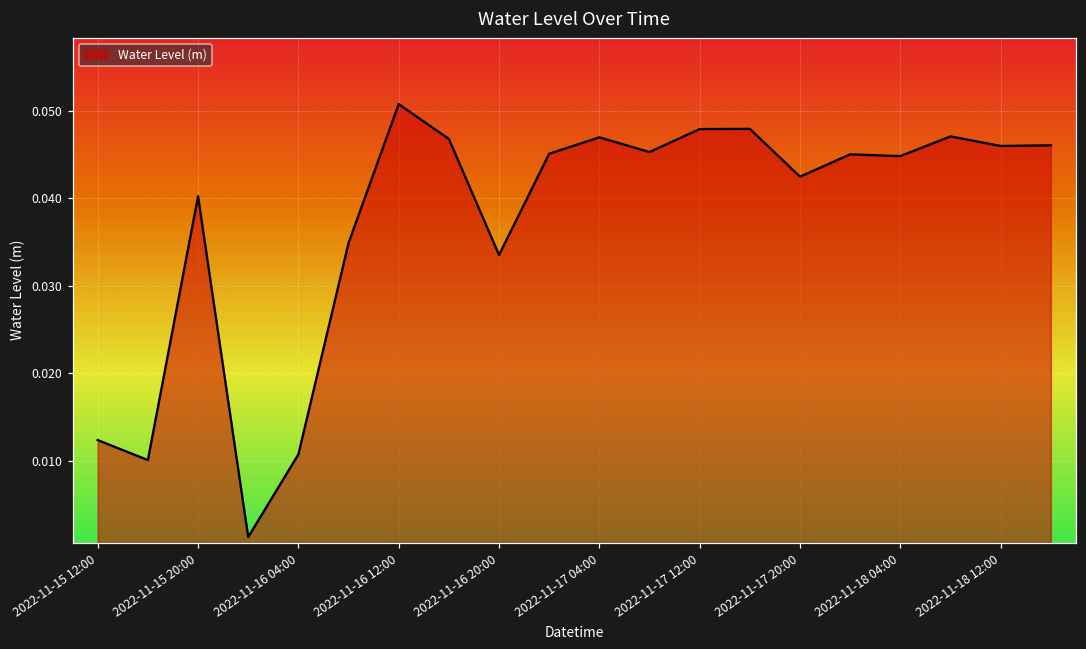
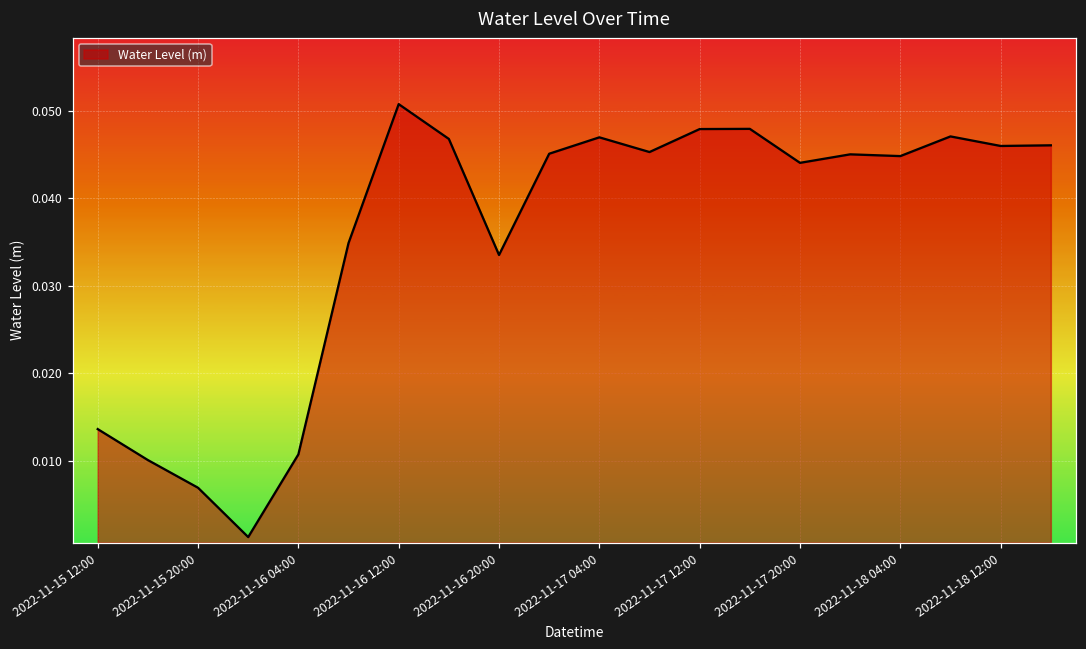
2022-11-15 12:00: 0.012 -> 0.014
2022-11-15 20:00: 0.040 -> 0.007
2022-11-17 20:00: 0.042 -> 0.044
